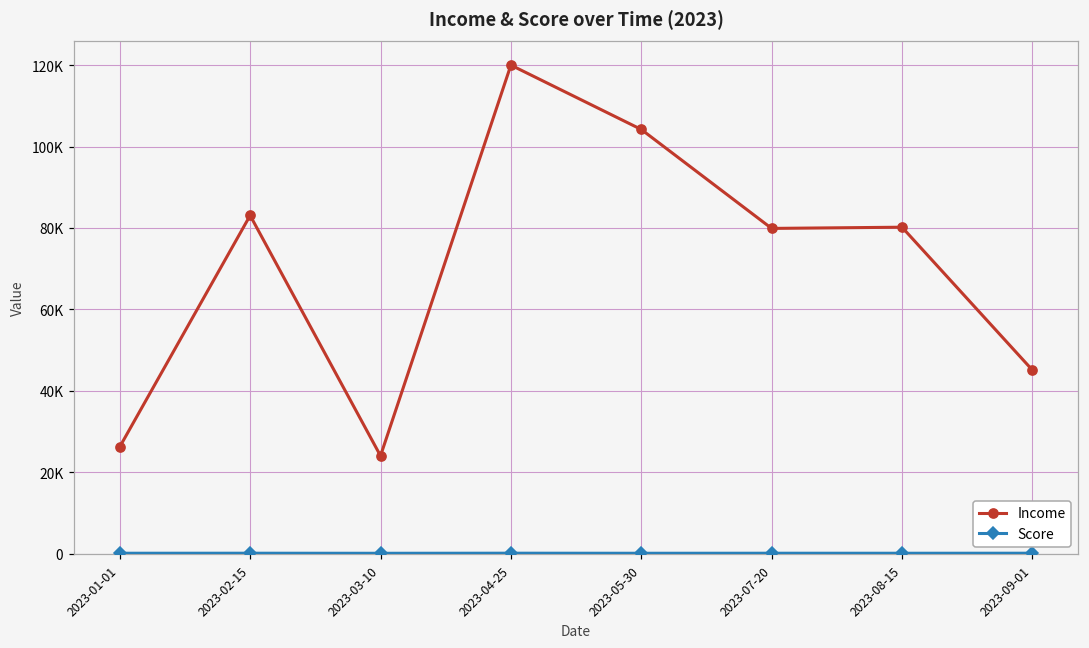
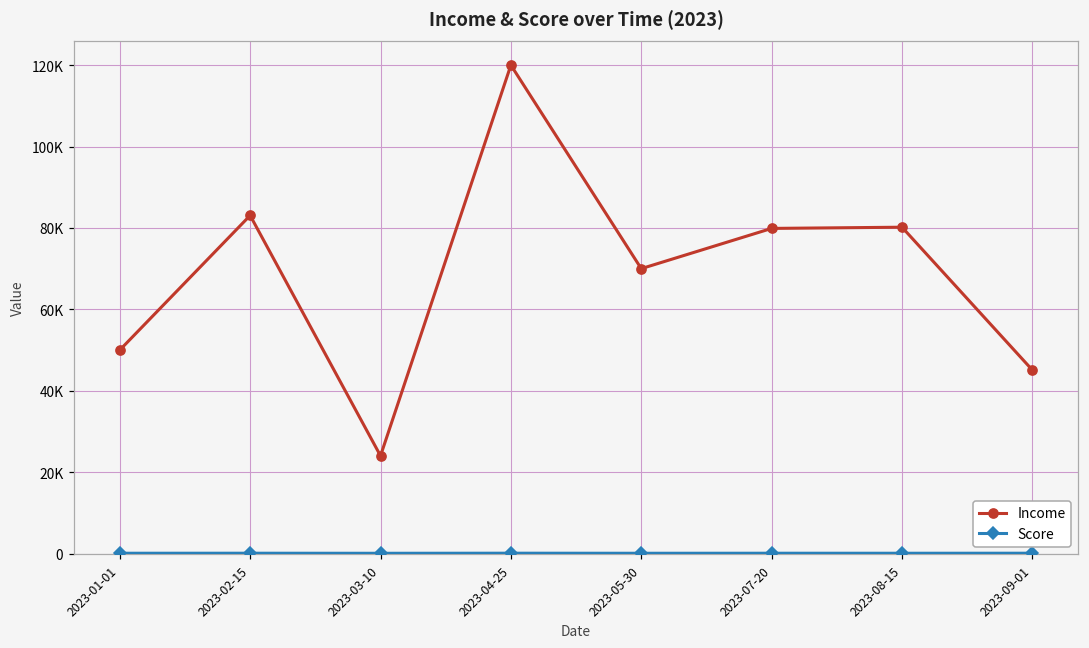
Income, 2023-01-01: 26000 -> 50000
Income, 2023-05-30: 104000 -> 70000
